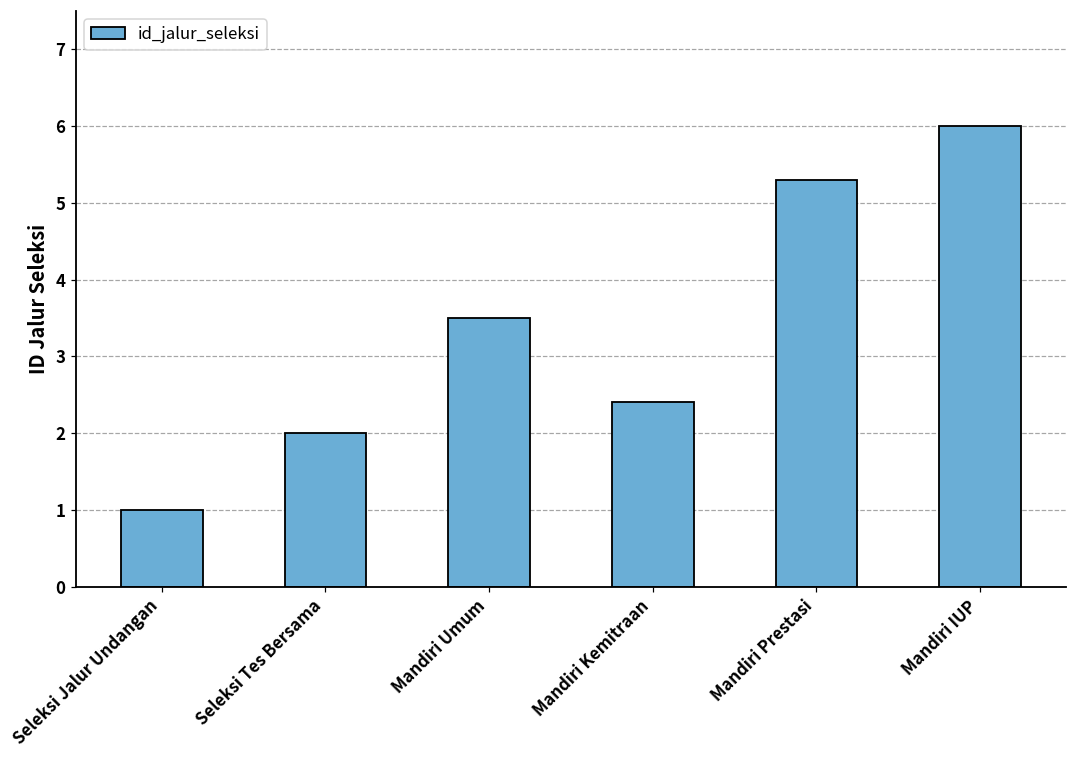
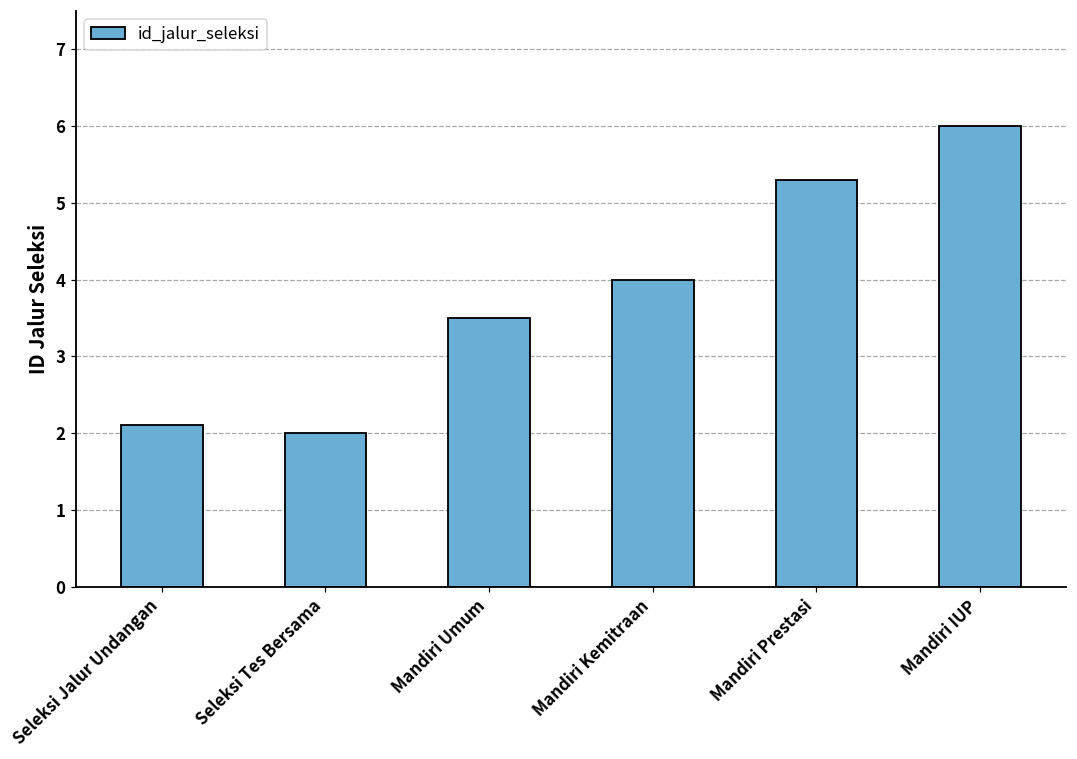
Seleksi Jalur Undangan: 1.0 -> 2.1
Mandiri Kemitraan: 2.4 -> 4.0
